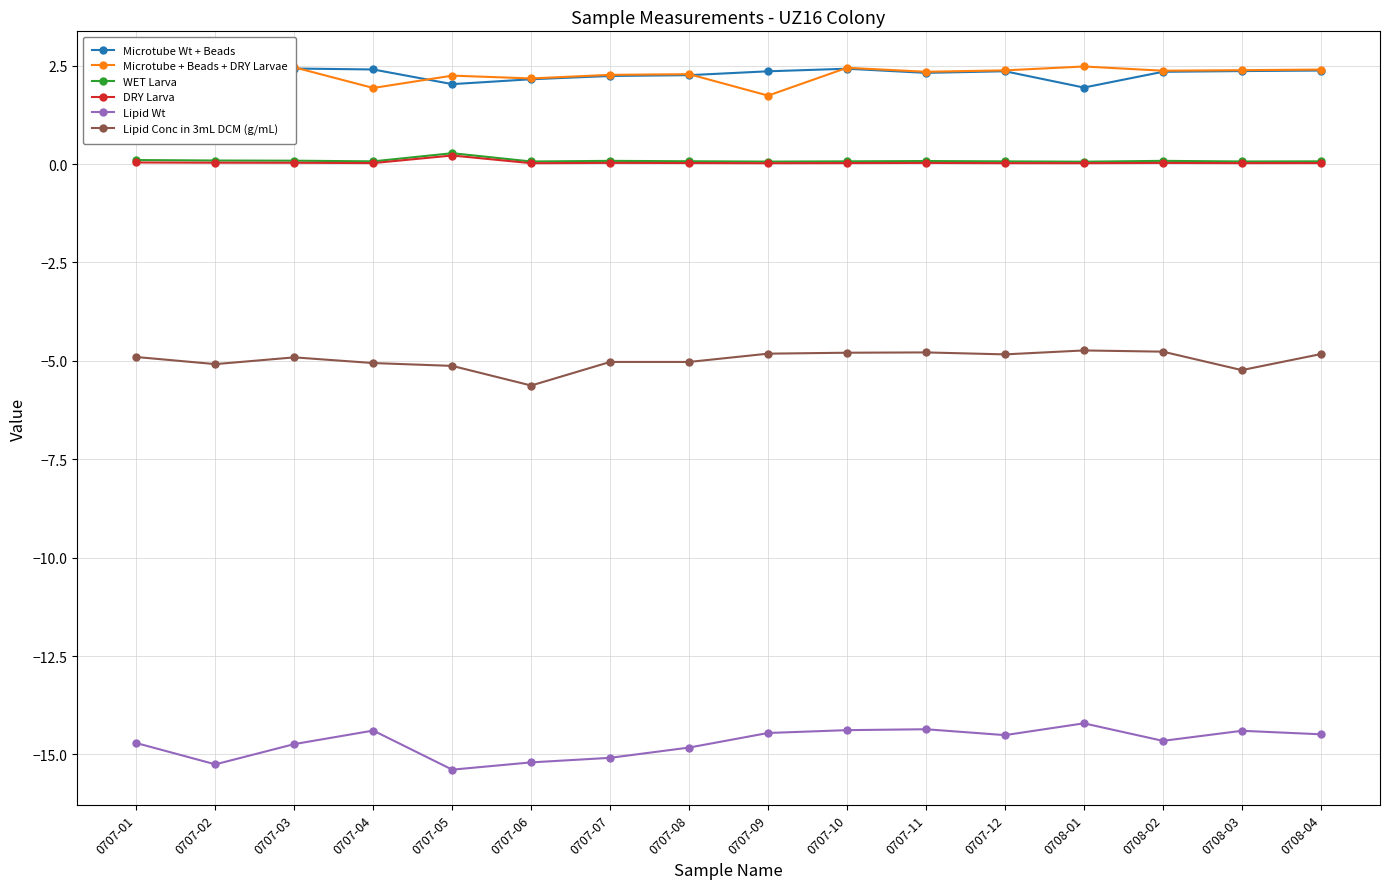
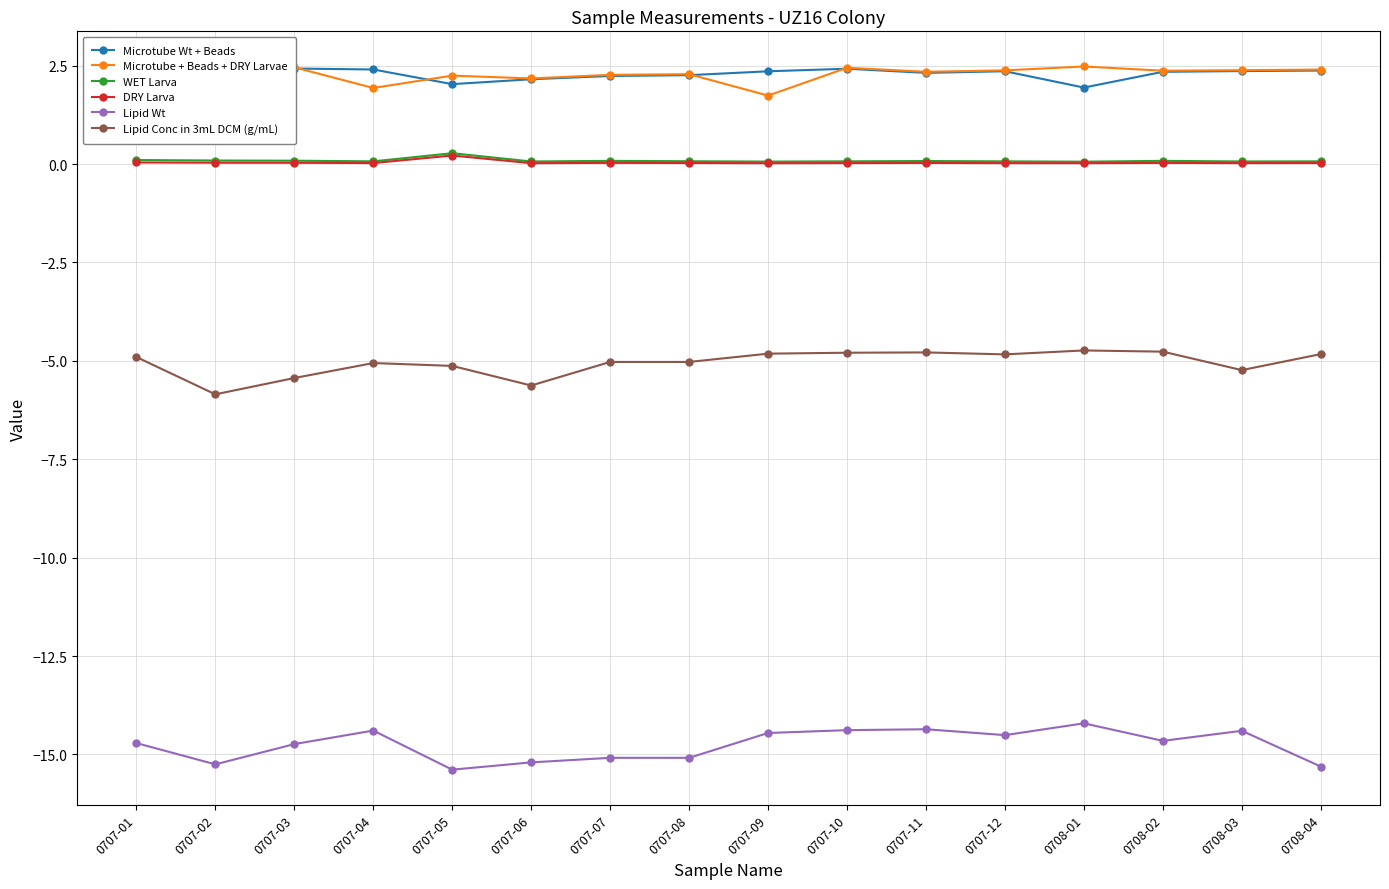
Lipid Conc in 3mL DCM (g/mL), 0707-02: -5.1 -> -5.9
Lipid Conc in 3mL DCM (g/mL), 0707-03: -4.9 -> -5.4
Lipid Wt, 0707-08: -14.8 -> -15.1
Lipid Wt, 0708-04: -14.5 -> -15.3
